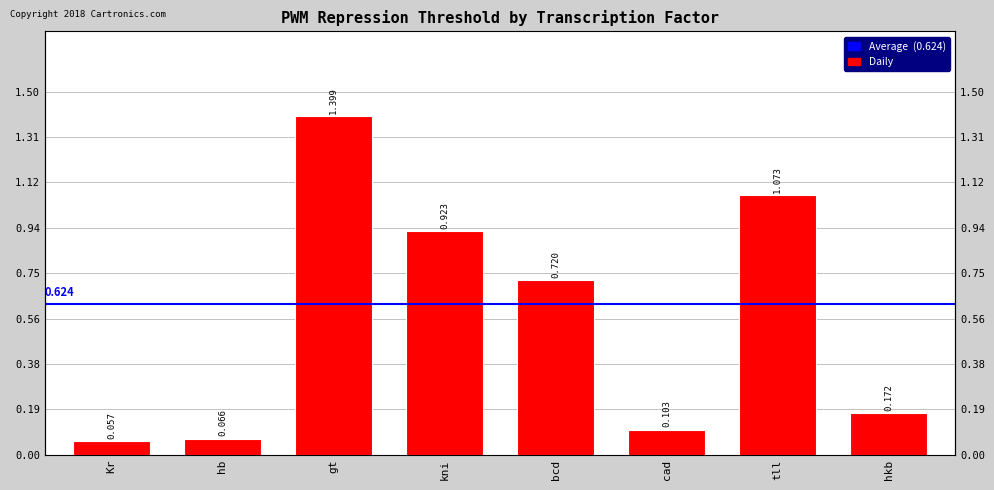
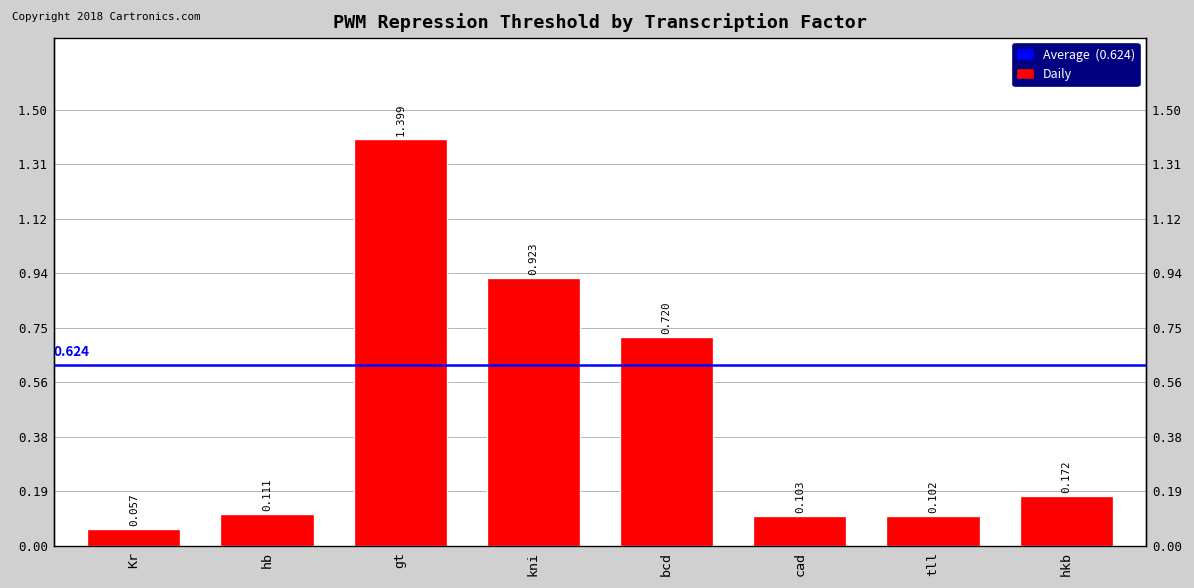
hb: 0.066 -> 0.111
tll: 1.073 -> 0.102
